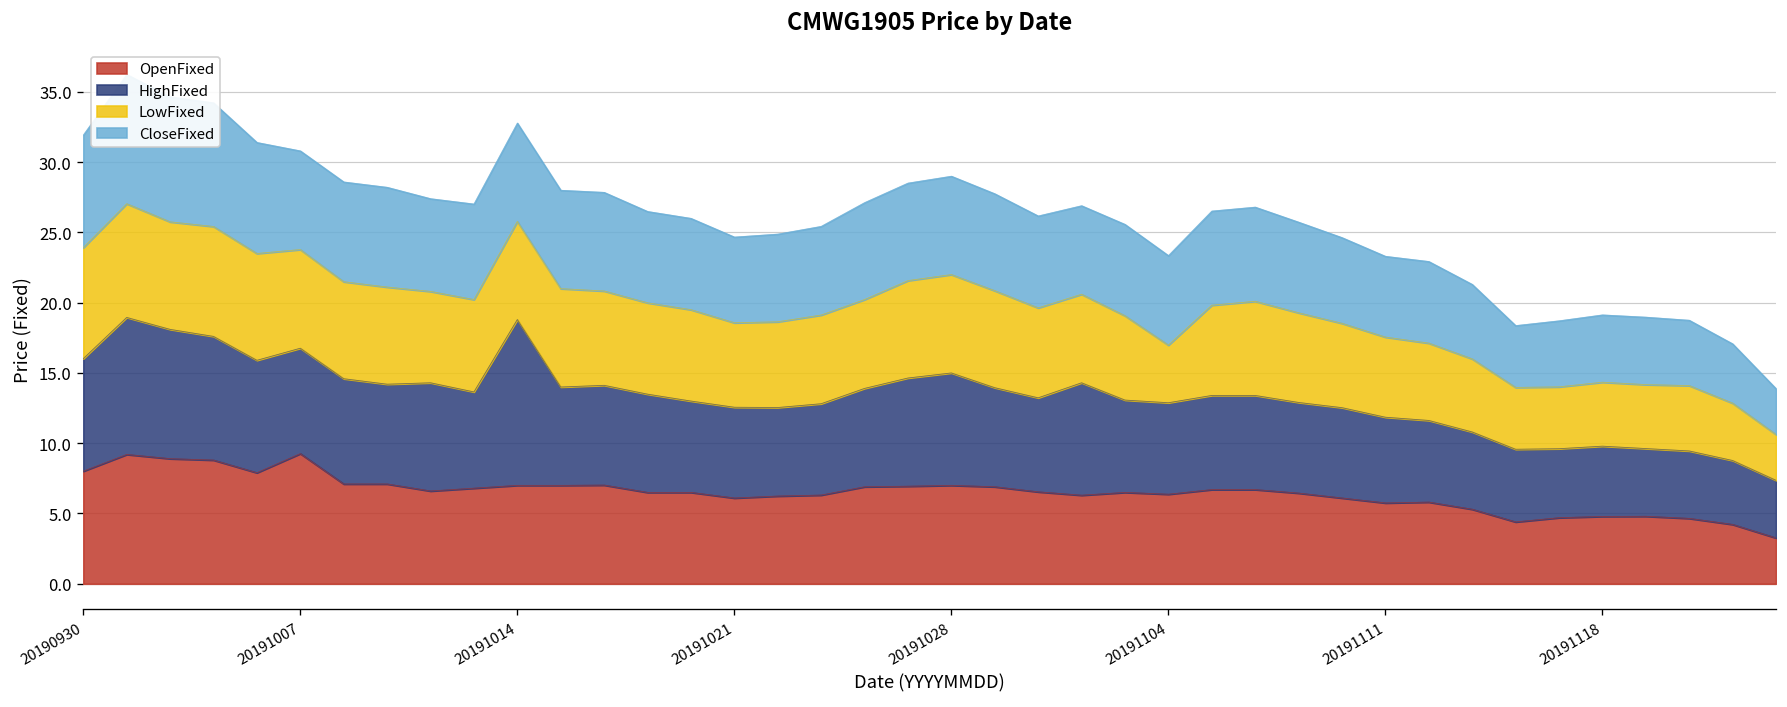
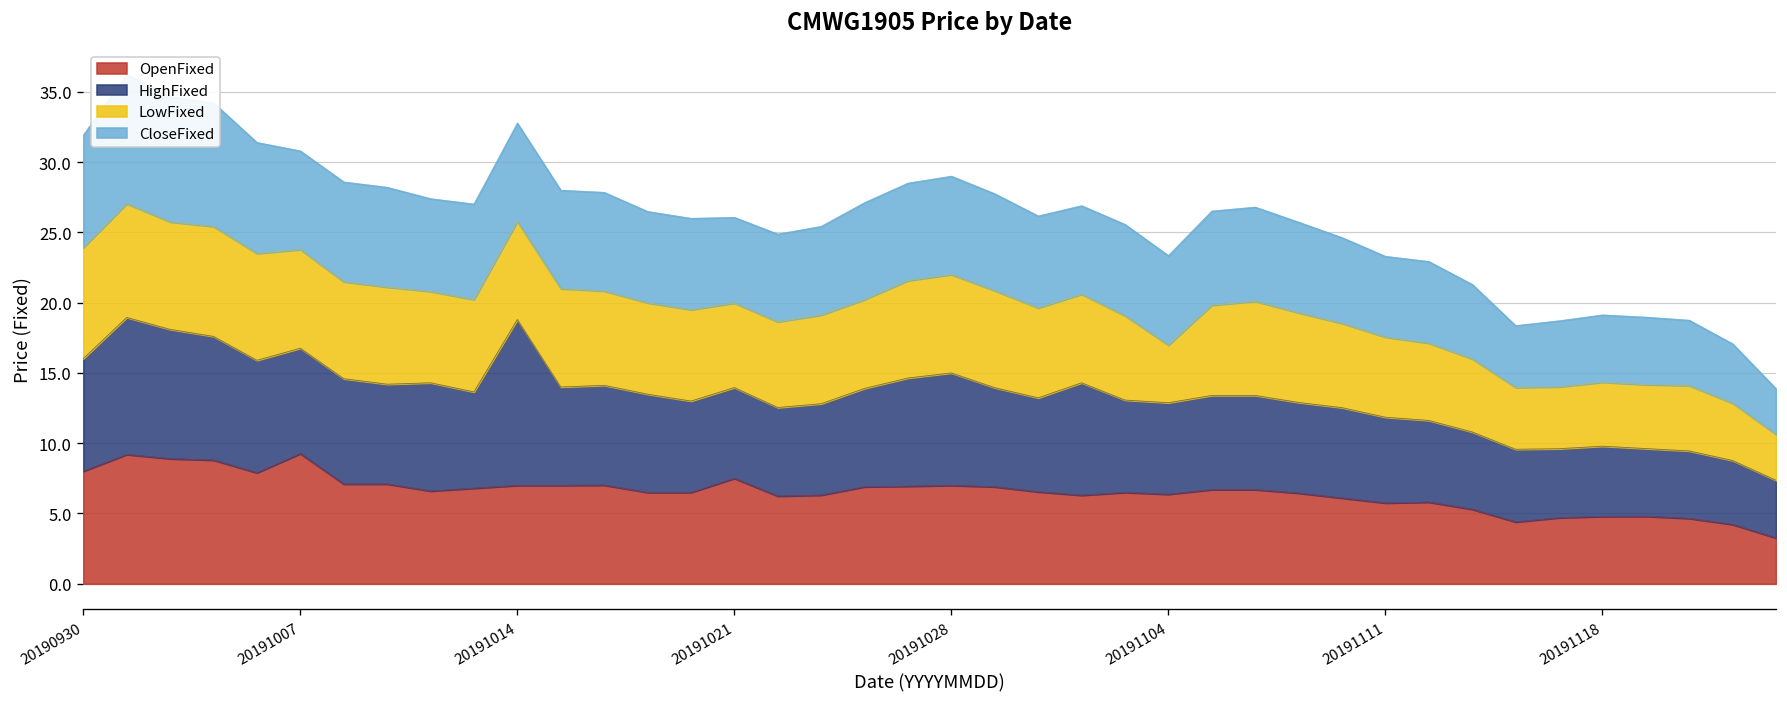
OpenFixed, 20191021: 6.1 -> 7.5
